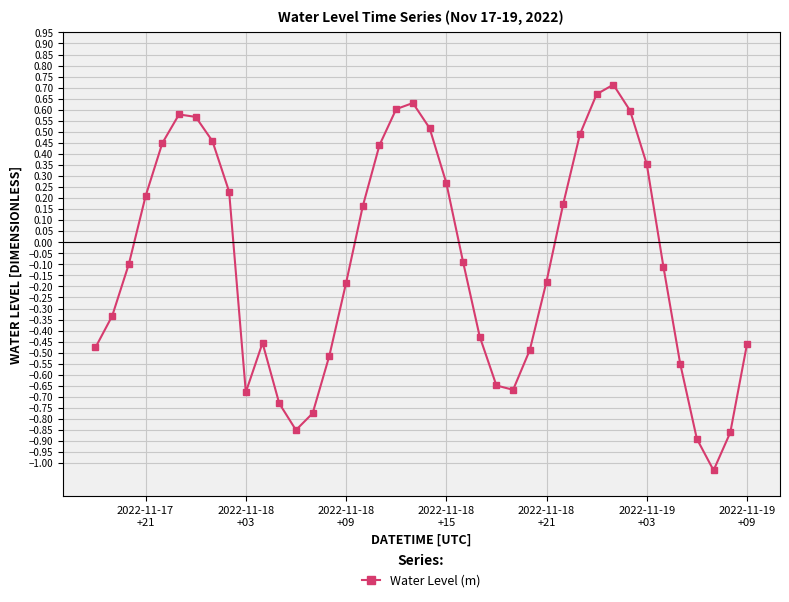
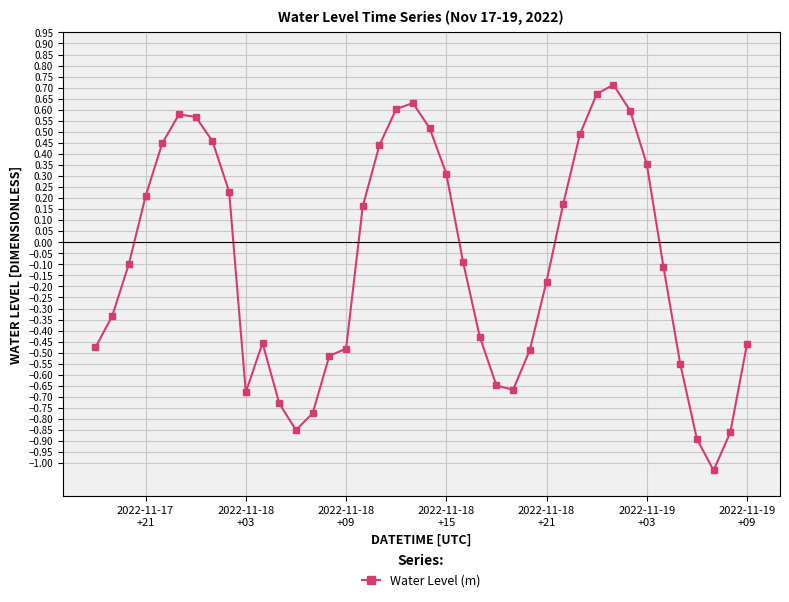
2022-11-18 +09: -0.18 -> -0.48
2022-11-18 +15: 0.27 -> 0.31
